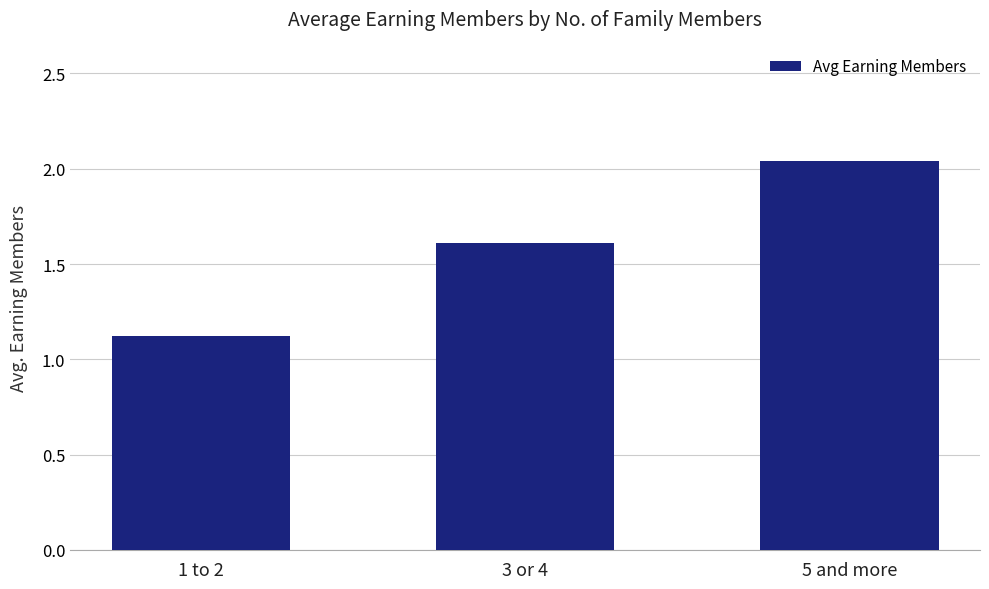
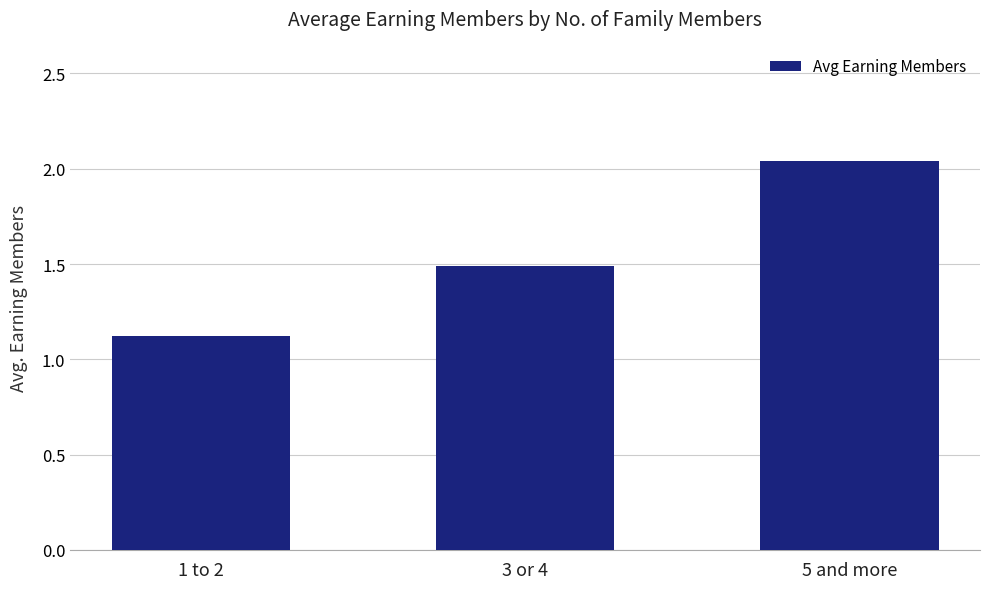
3 or 4: 1.61 -> 1.49
